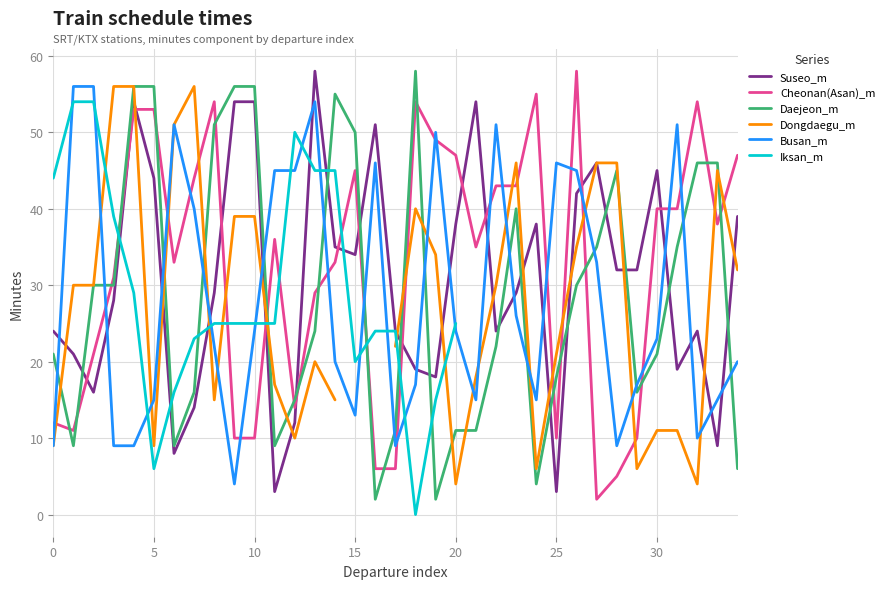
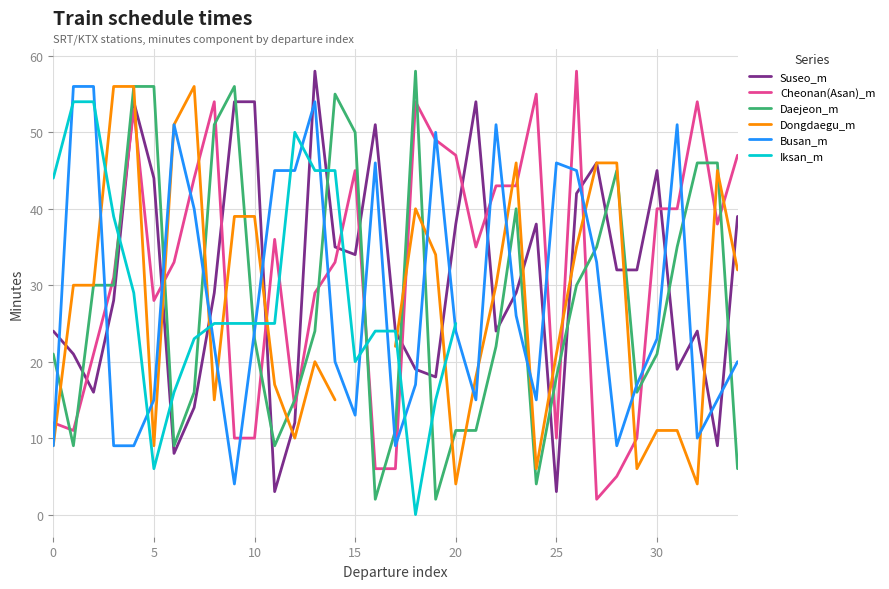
Cheonan(Asan)_m, 5: 53 -> 28
Daejeon_m, 10: 56 -> 23
